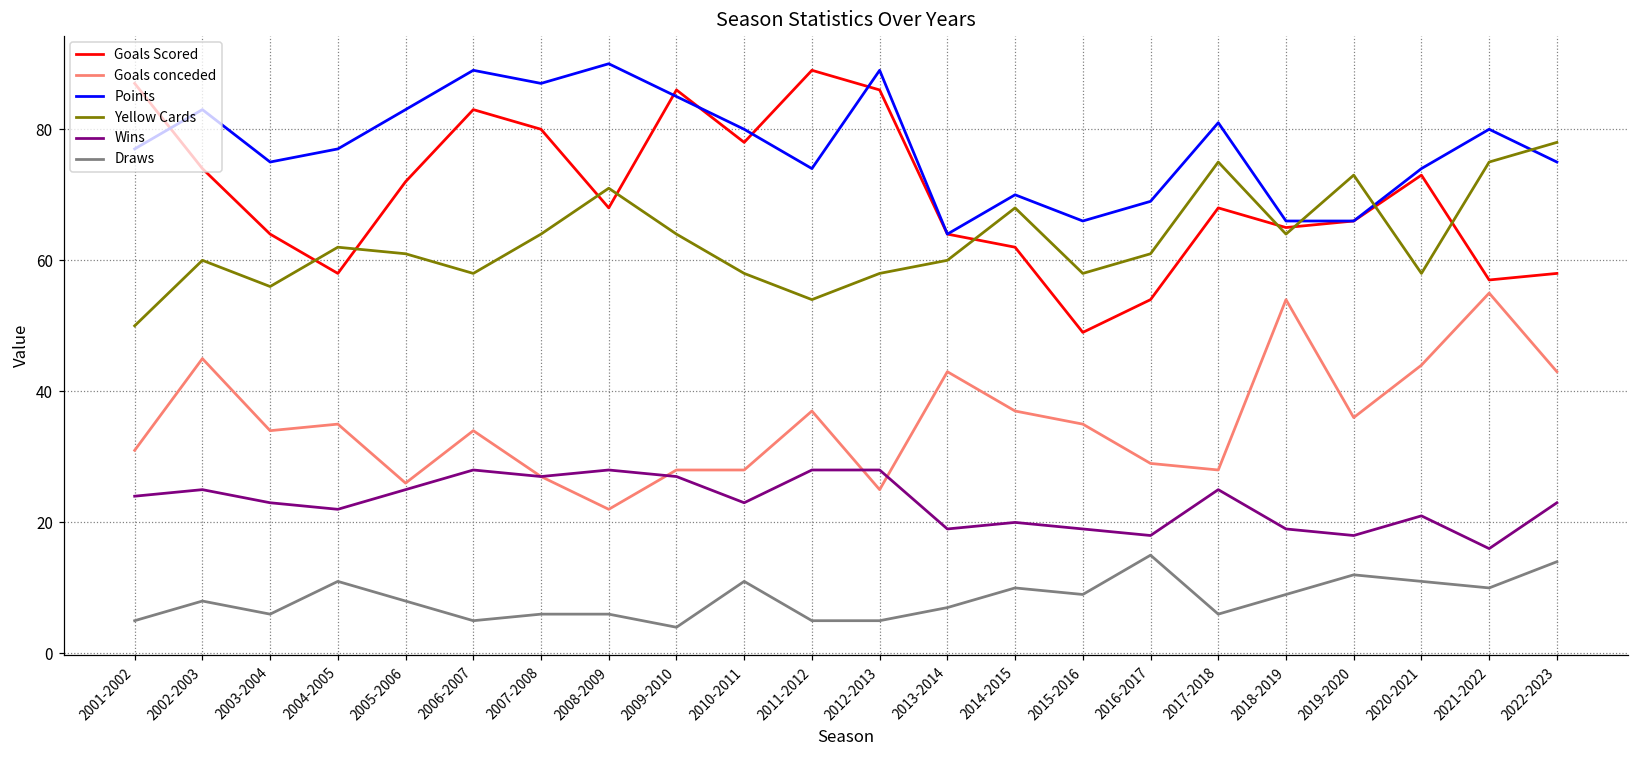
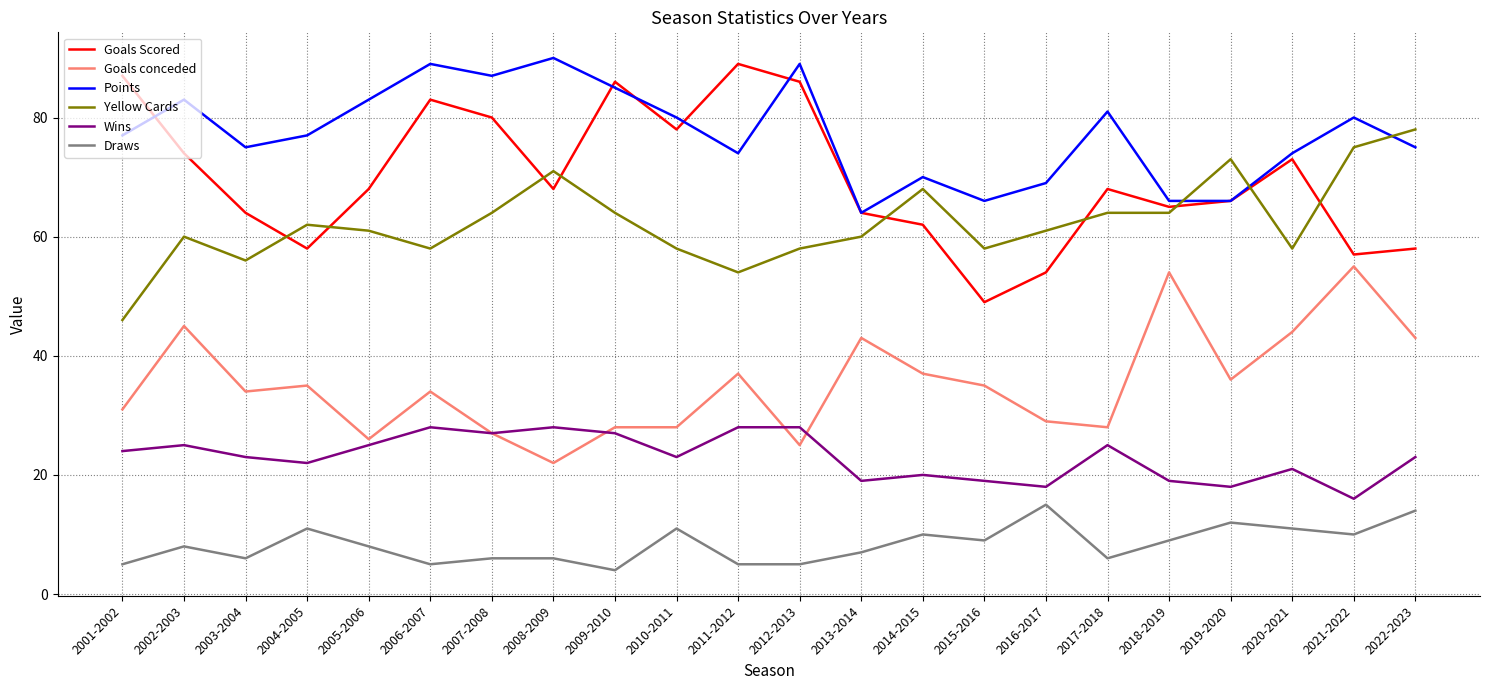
Yellow Cards, 2001-2002: 50 -> 46
Goals Scored, 2005-2006: 72 -> 68
Yellow Cards, 2017-2018: 75 -> 64
